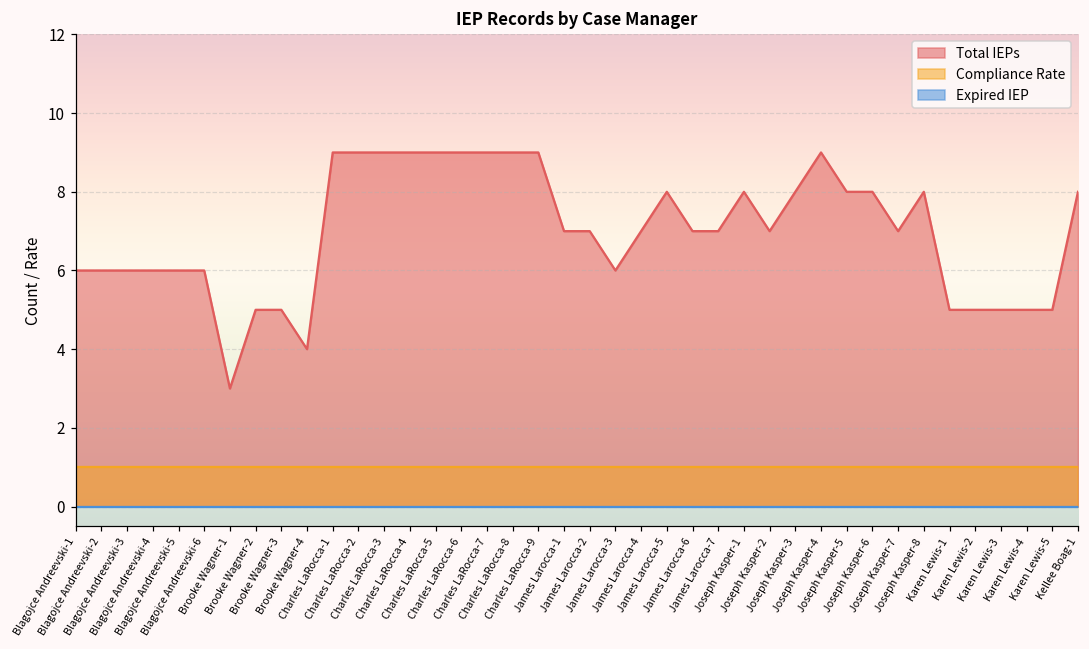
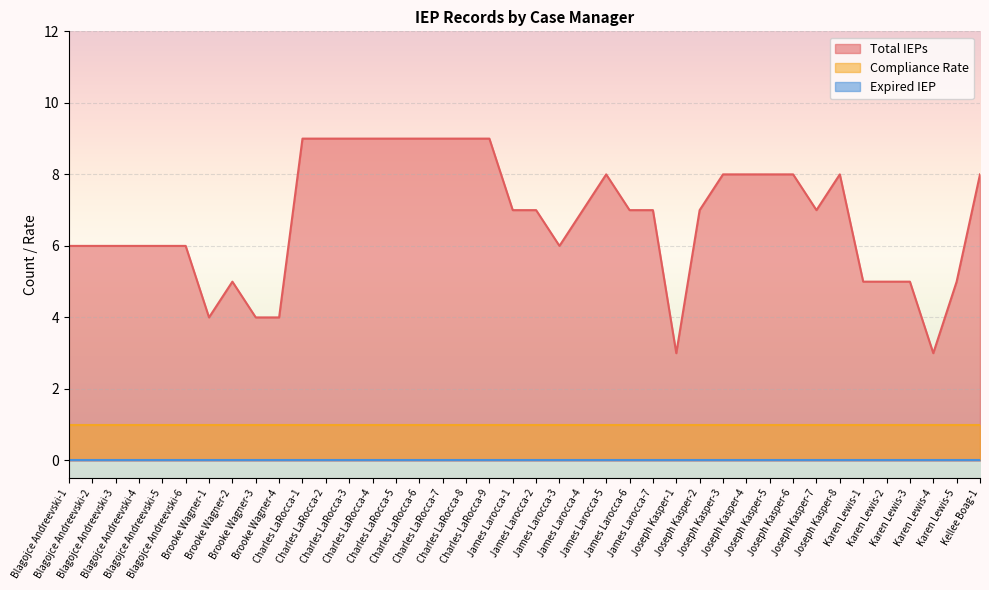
Total IEPs, Brooke Wagner-1: 3 -> 4
Total IEPs, Brooke Wagner-3: 5 -> 4
Total IEPs, Joseph Kasper-1: 8 -> 3
Total IEPs, Joseph Kasper-4: 9 -> 8
Total IEPs, Karen Lewis-4: 5 -> 3
